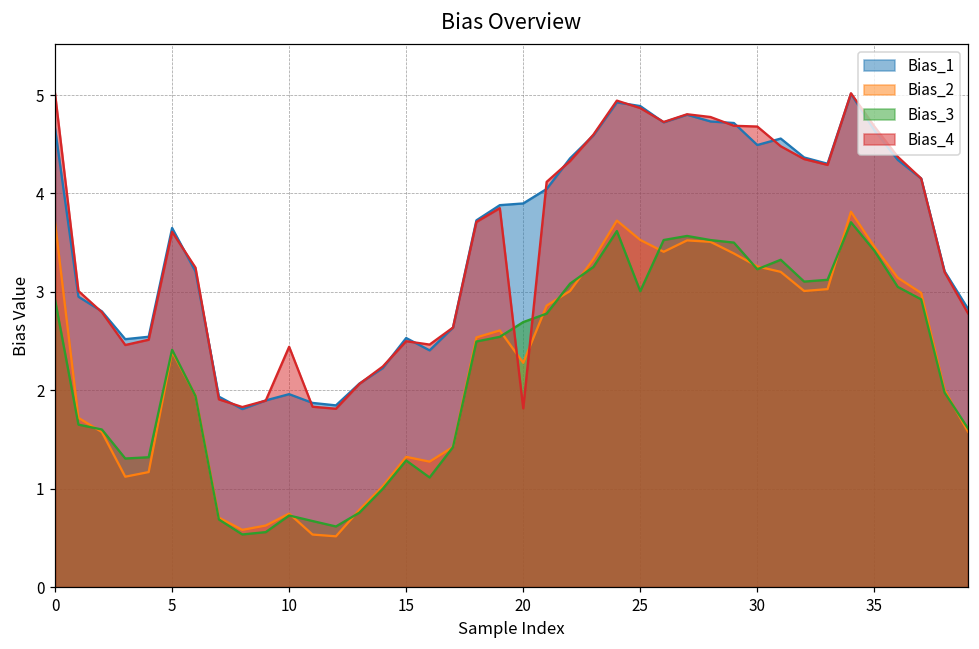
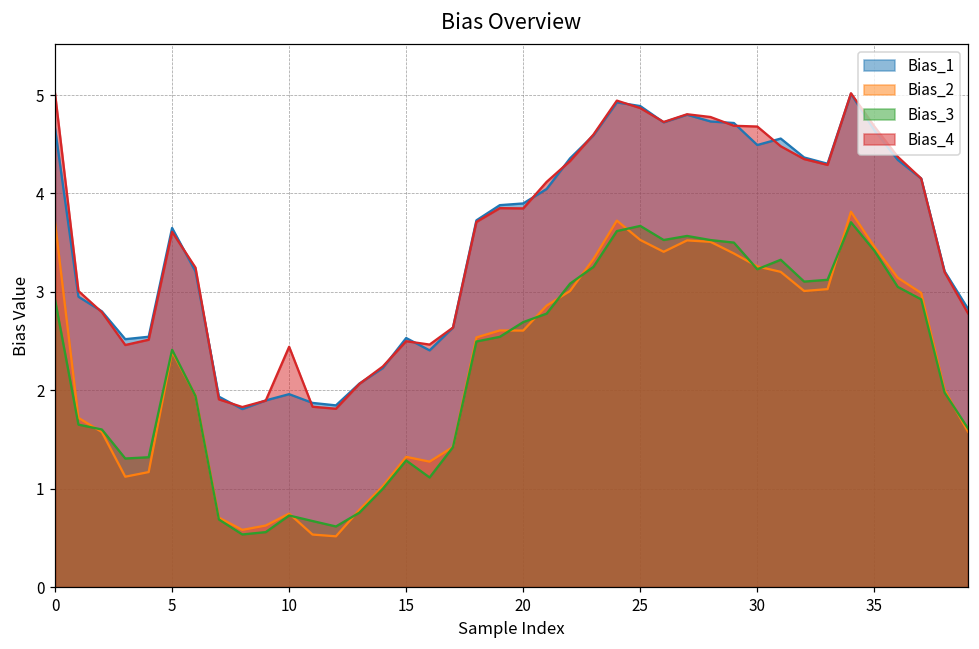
Bias_2, 20: 2.3 -> 2.6
Bias_4, 20: 1.8 -> 3.8
Bias_3, 25: 3.0 -> 3.7
